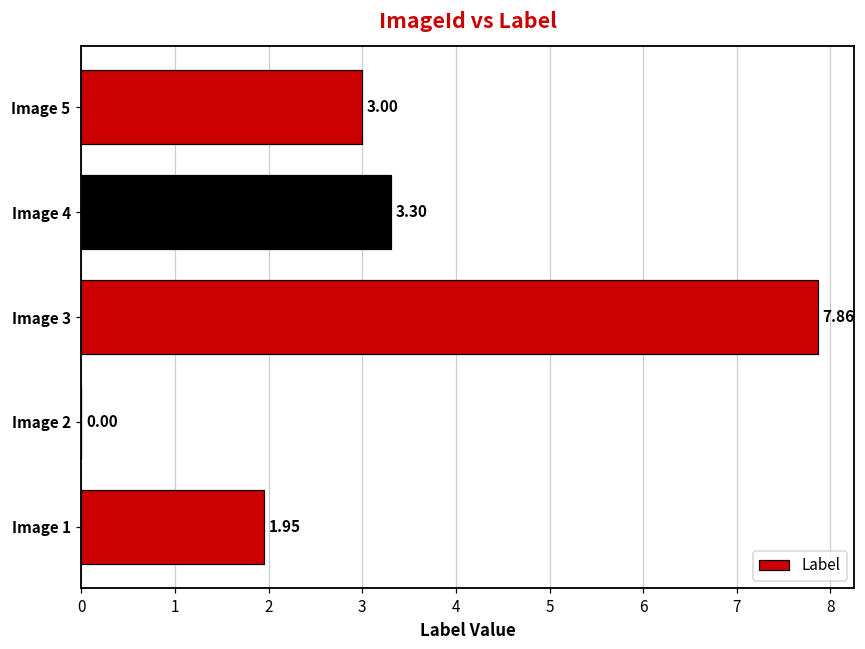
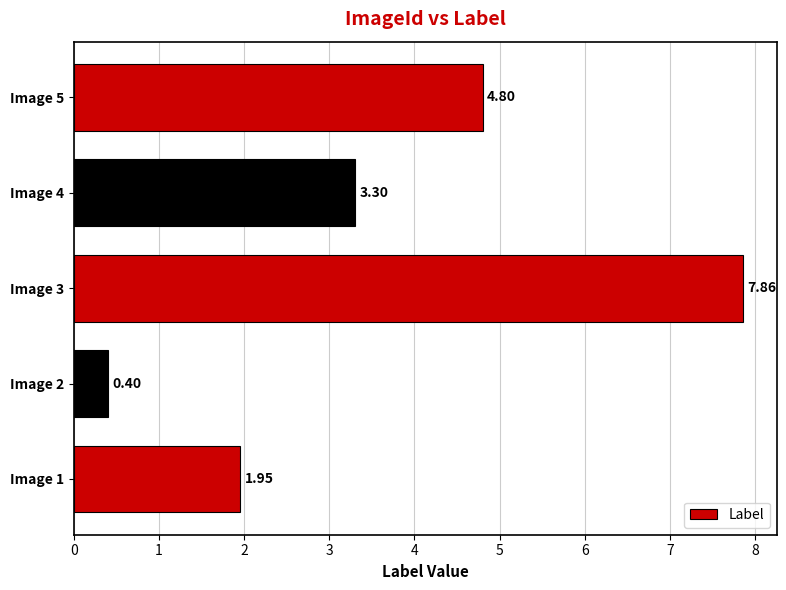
Image 5: 3.00 -> 4.80
Image 2: 0.00 -> 0.40
